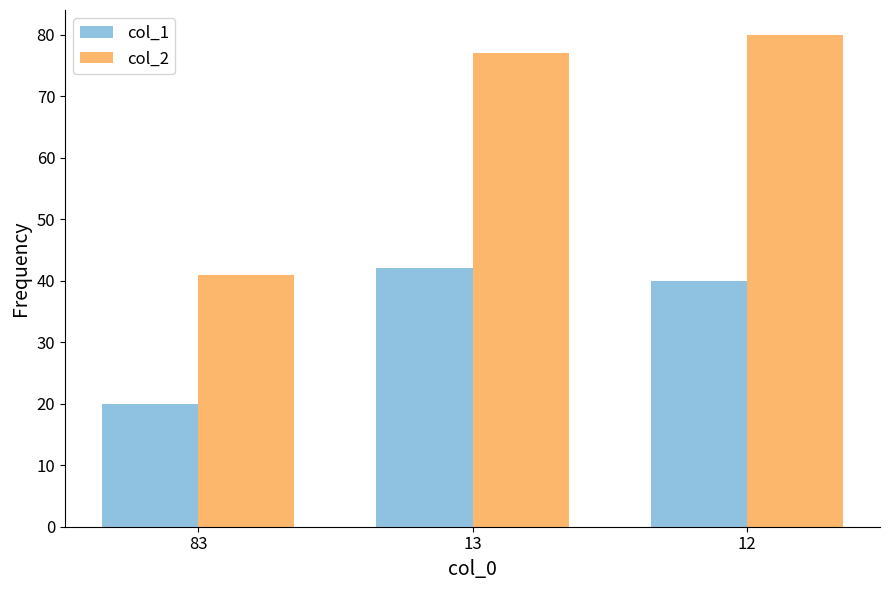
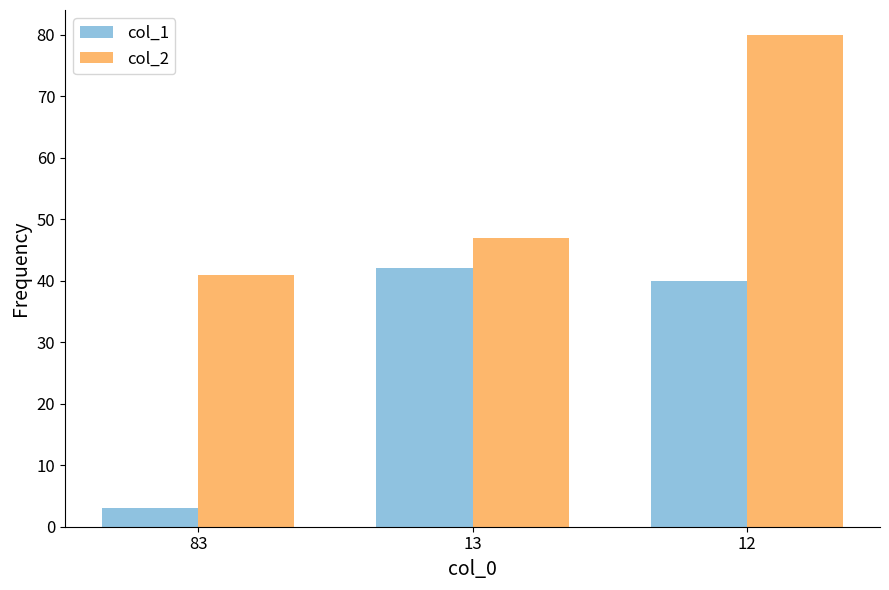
col_1, 83: 20 -> 3
col_2, 13: 77 -> 47
